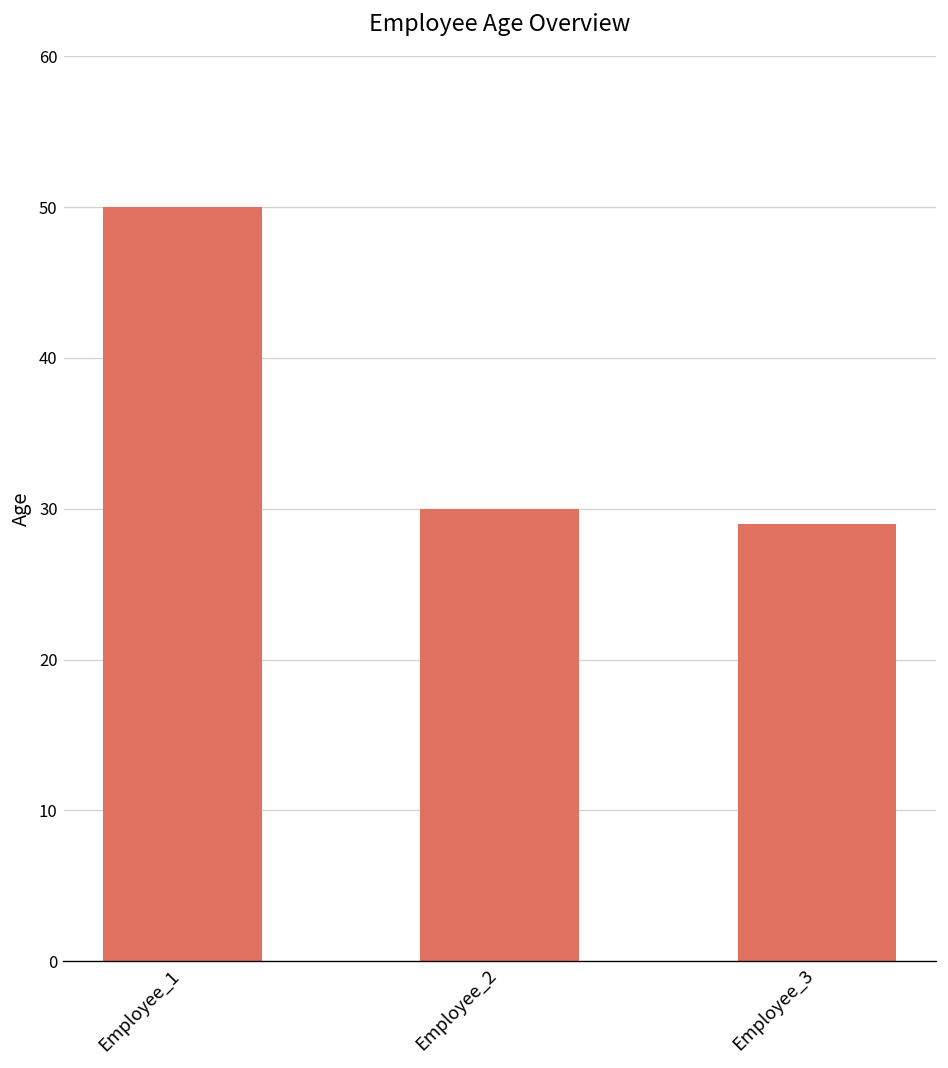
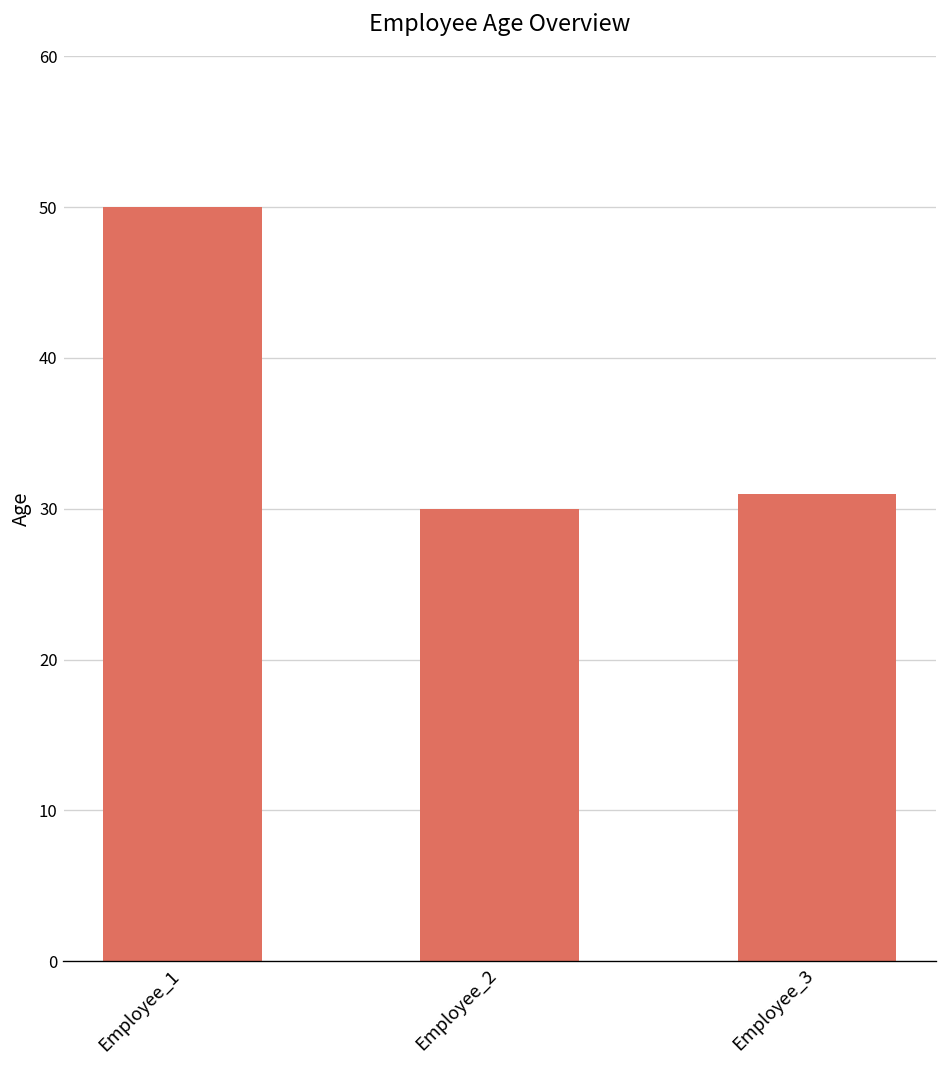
Employee_3: 29 -> 31
